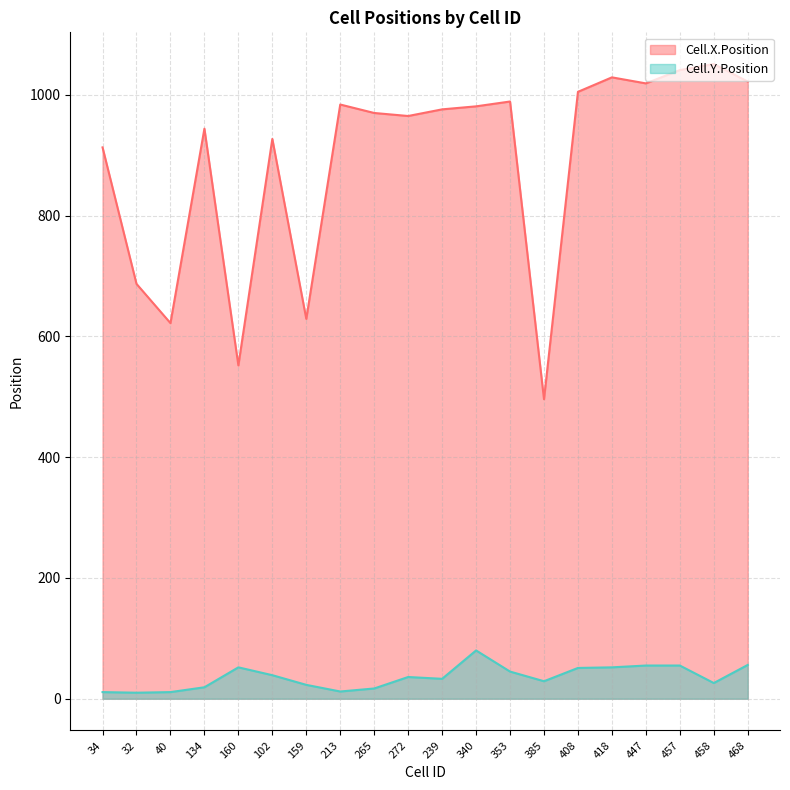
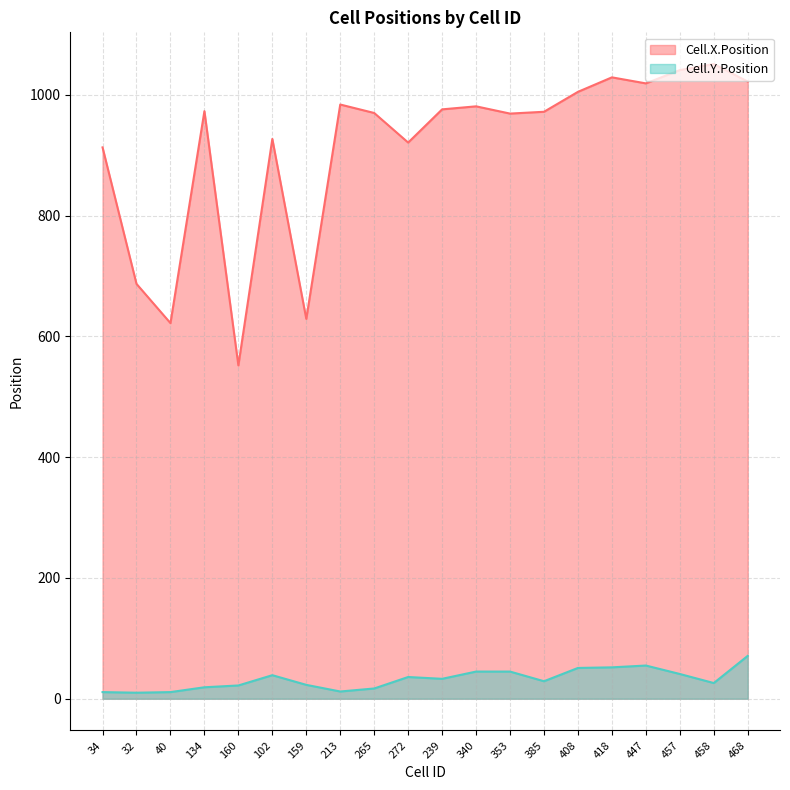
Cell.X.Position, 134: 940 -> 970
Cell.Y.Position, 160: 50 -> 20
Cell.X.Position, 272: 970 -> 920
Cell.Y.Position, 340: 80 -> 50
Cell.X.Position, 353: 990 -> 970
Cell.X.Position, 385: 500 -> 970
Cell.Y.Position, 457: 60 -> 40
Cell.Y.Position, 468: 60 -> 70
